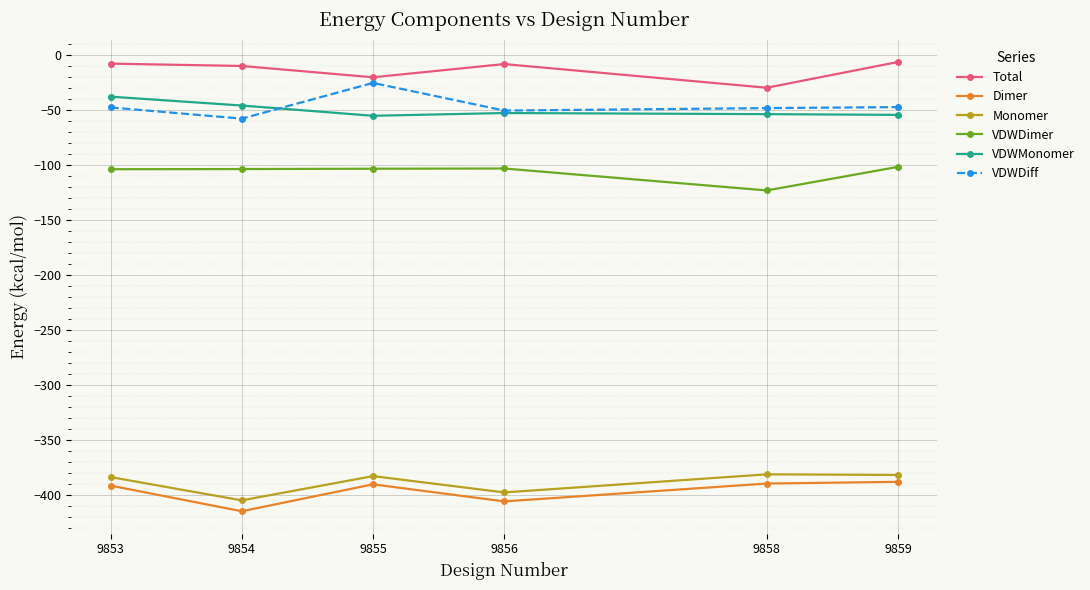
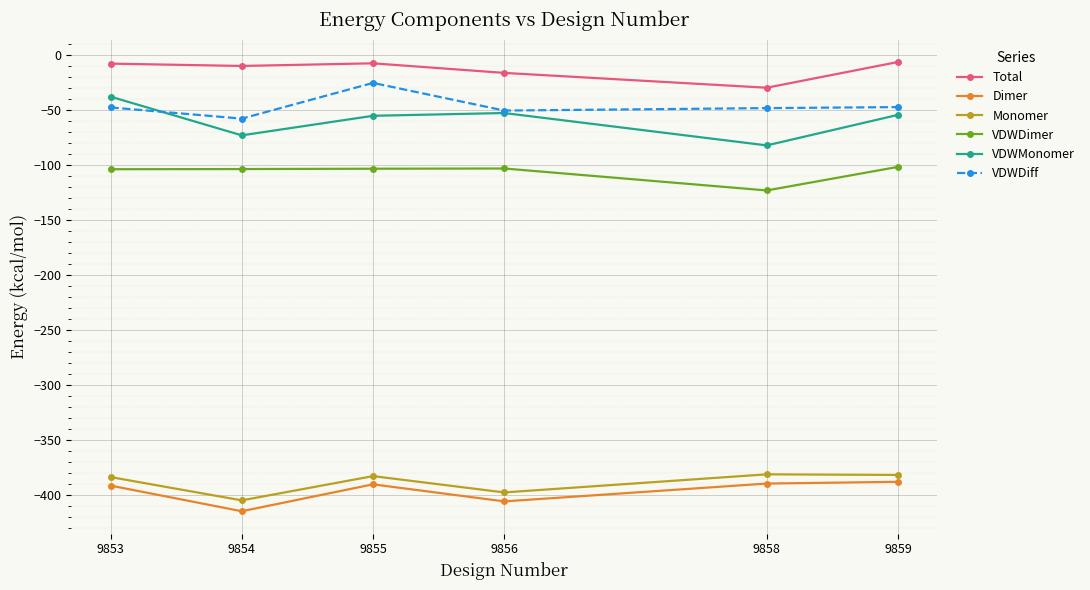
VDWMonomer, 9854: -46 -> -73
Total, 9855: -20 -> -7
Total, 9856: -8 -> -16
VDWMonomer, 9858: -54 -> -82
